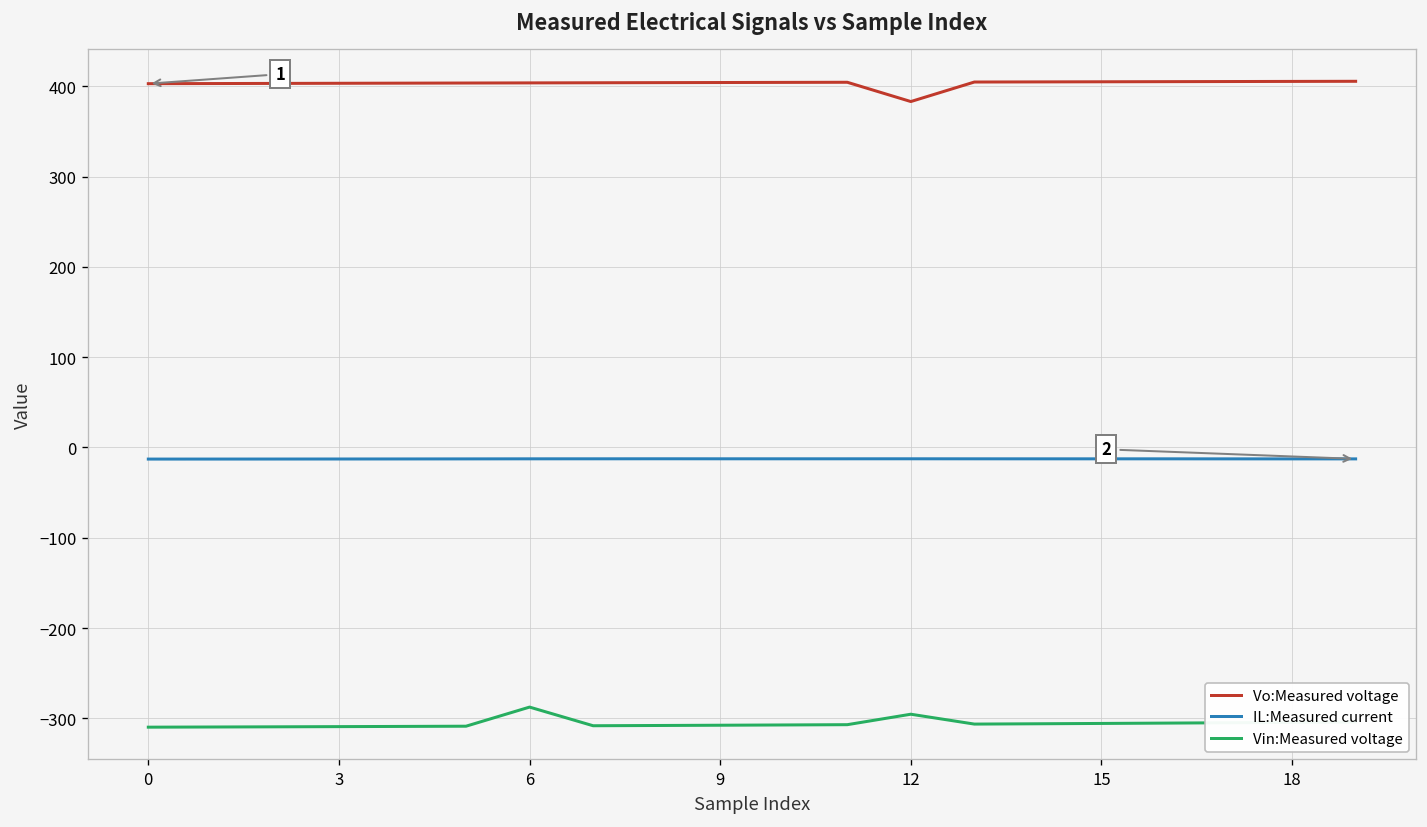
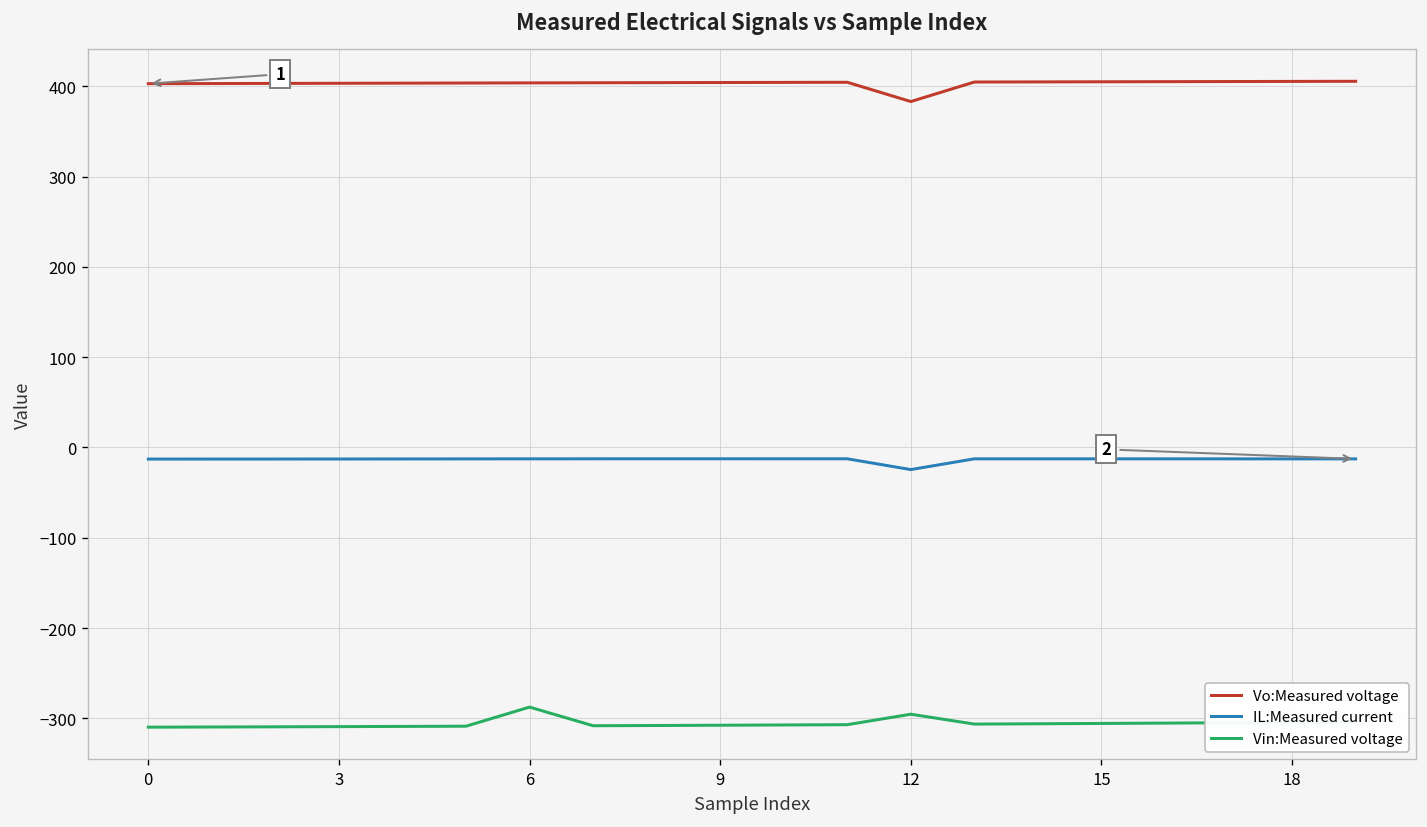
IL:Measured current, 12: -10 -> -20
